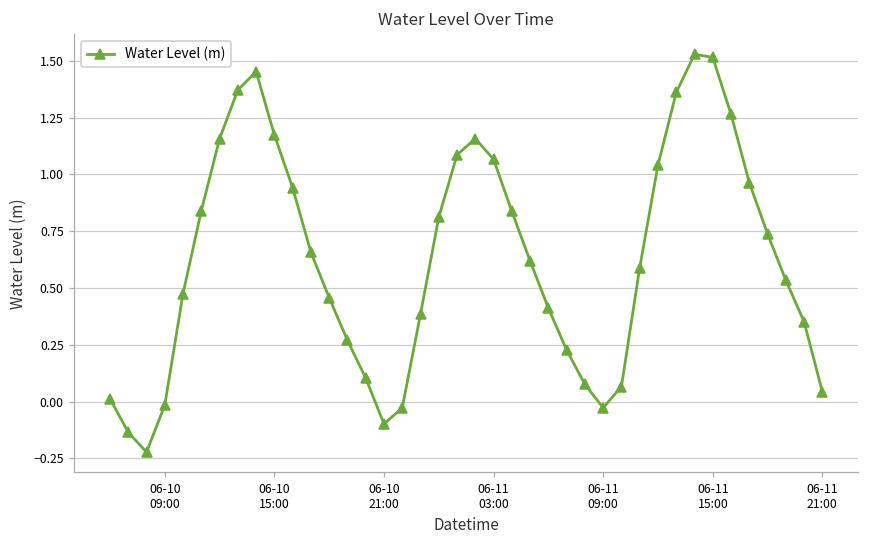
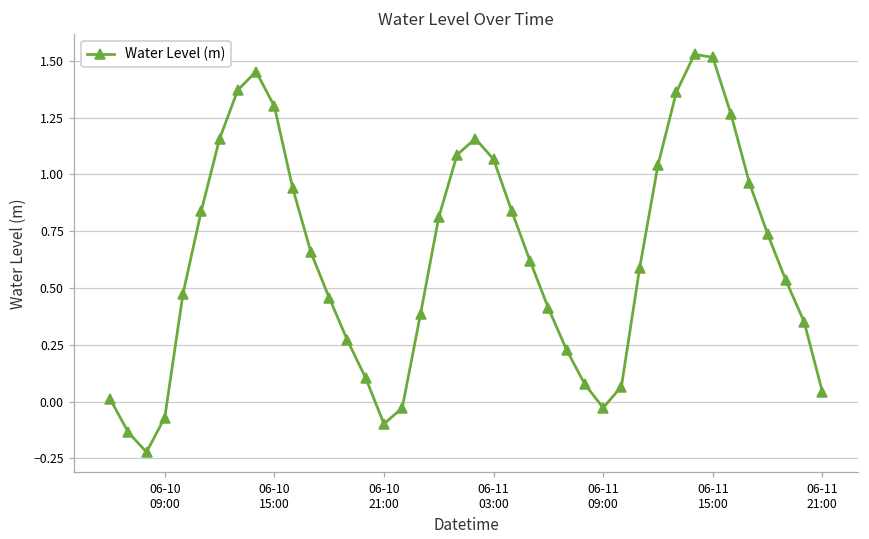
06-10 09:00: -0.02 -> -0.07
06-10 15:00: 1.17 -> 1.30
